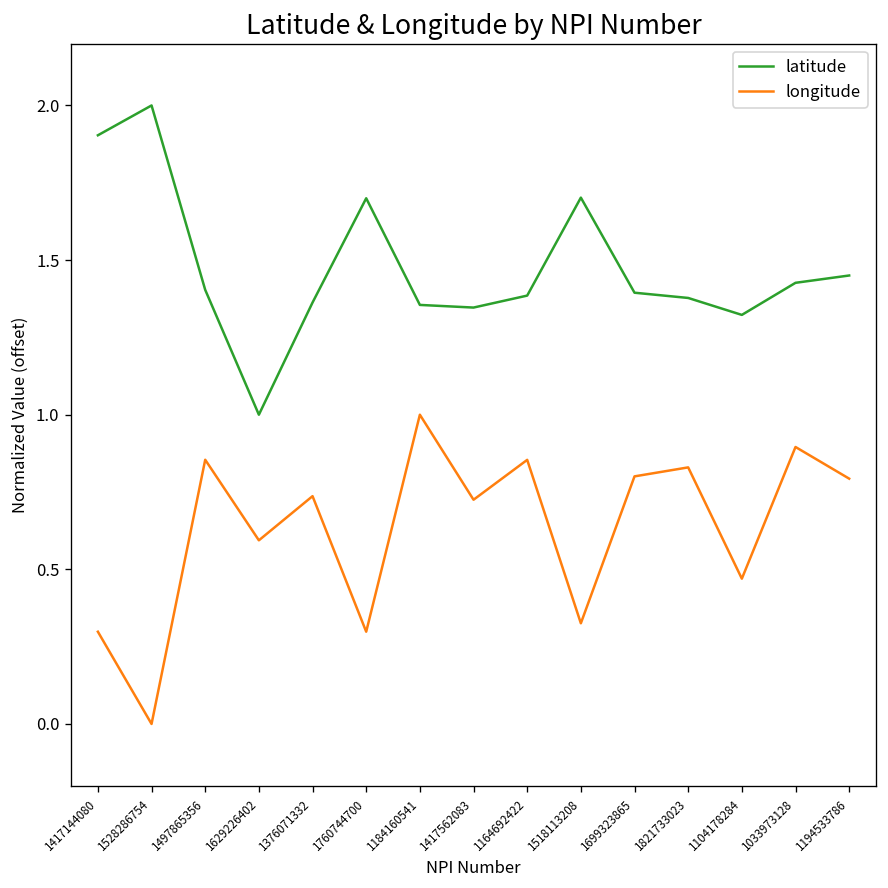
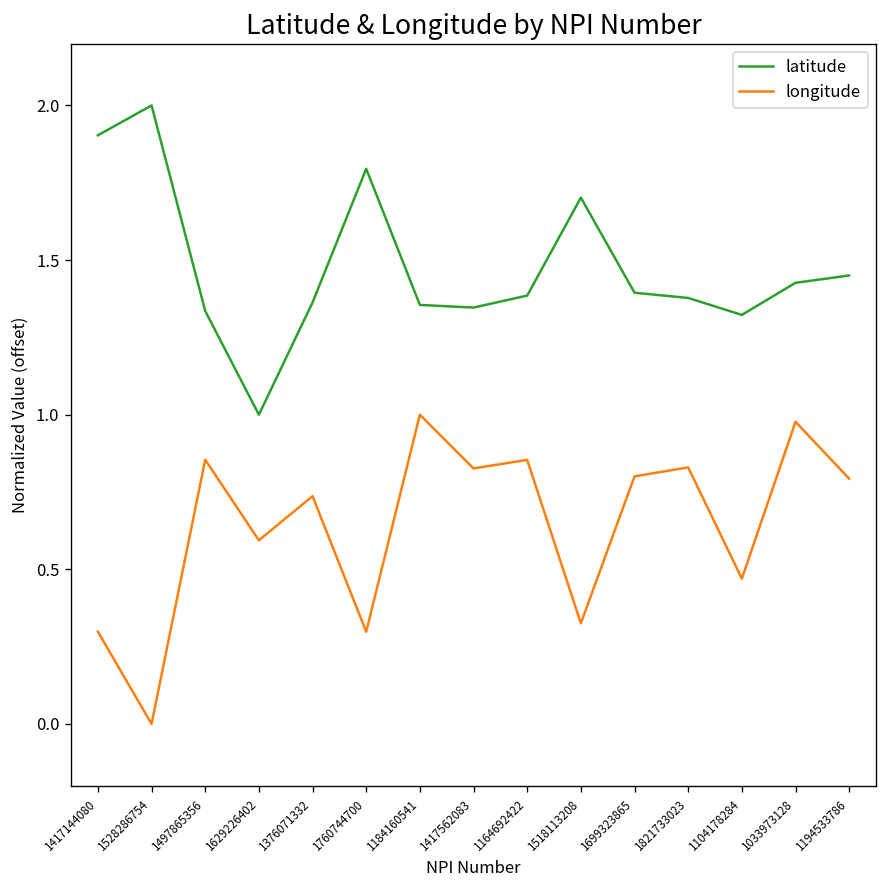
latitude, 1497865356: 1.40 -> 1.34
latitude, 1760744700: 1.70 -> 1.80
longitude, 1417562083: 0.73 -> 0.83
longitude, 1033973128: 0.90 -> 0.98
